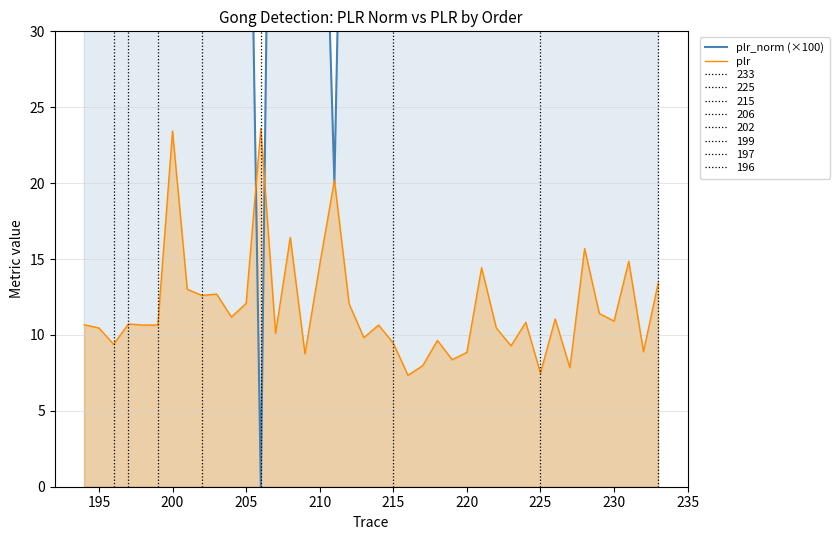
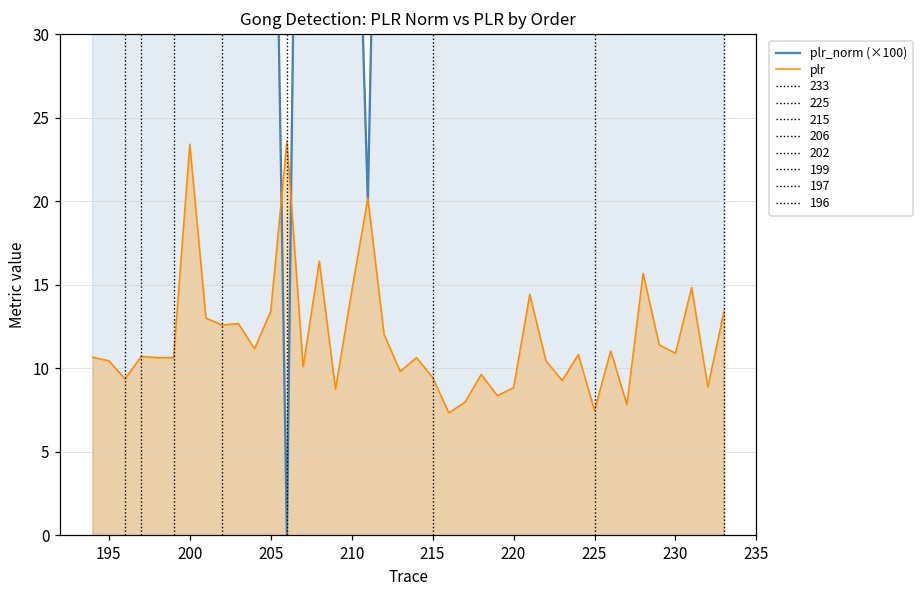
plr, 205: 12.1 -> 13.4
